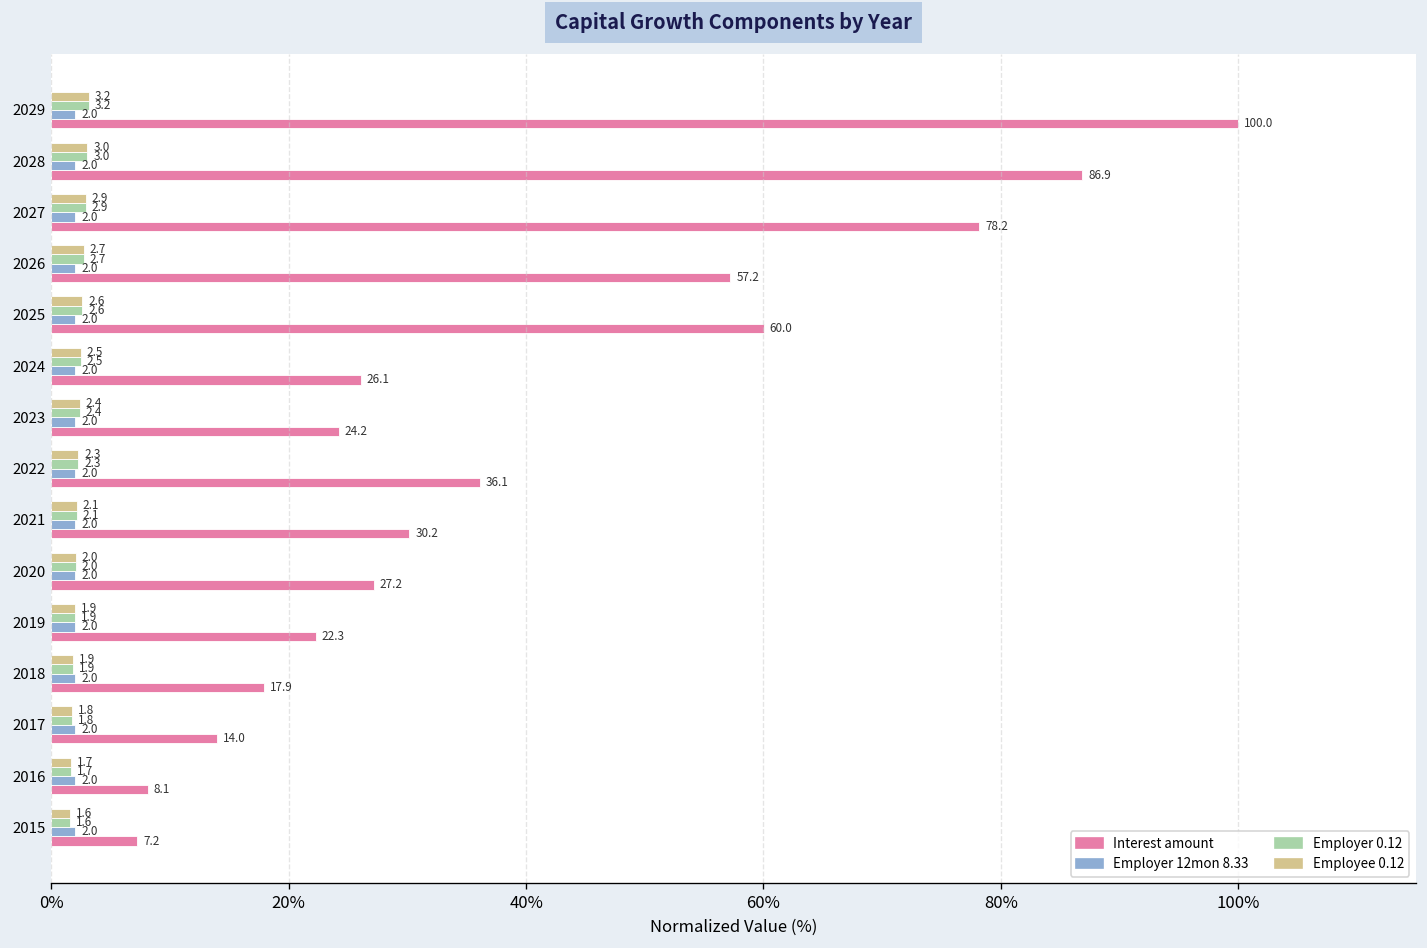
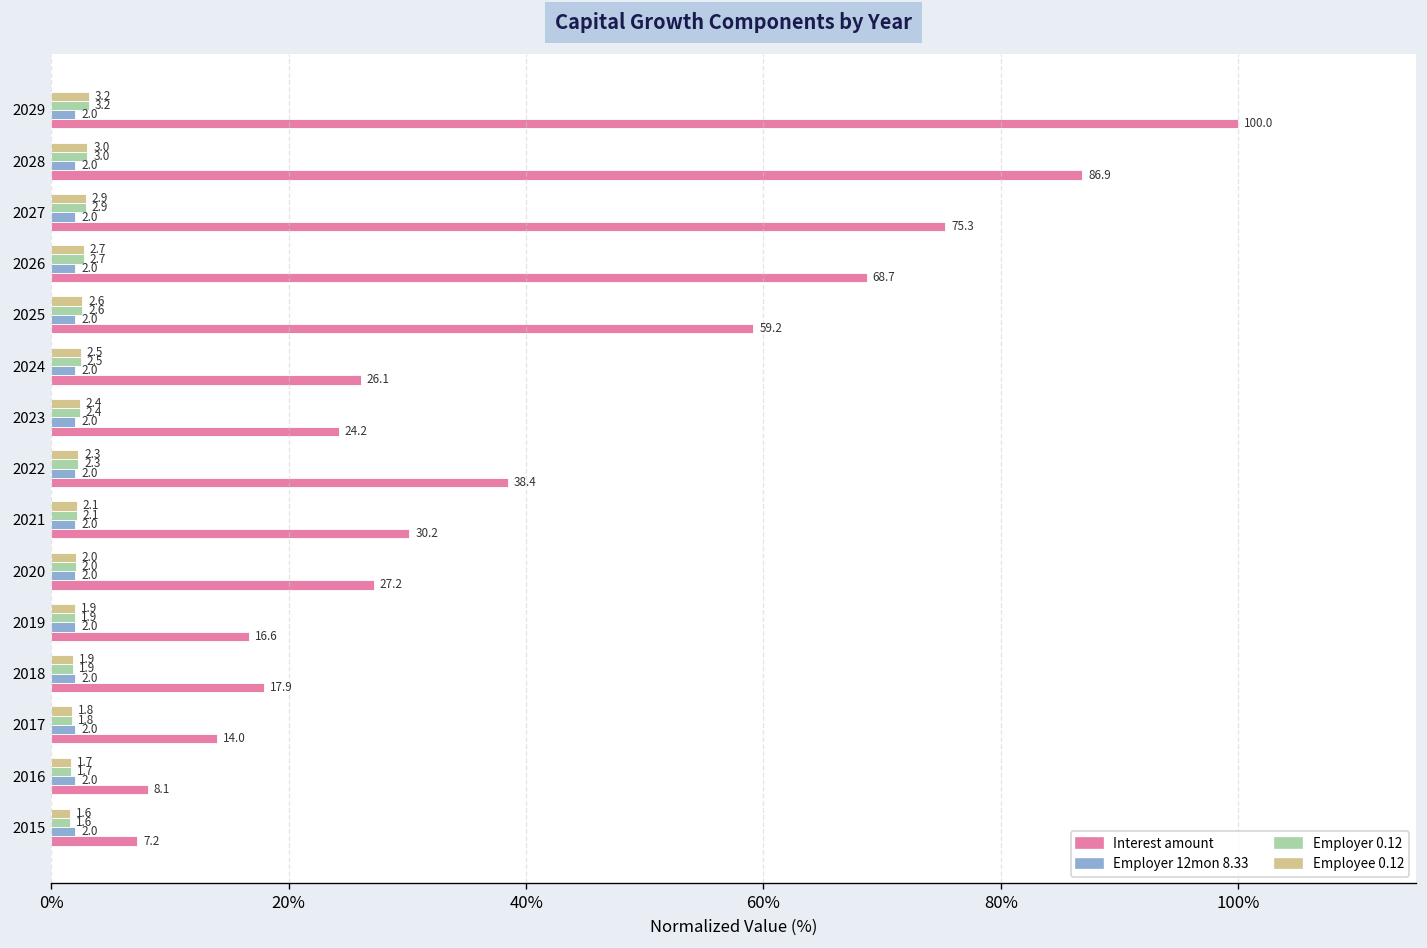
Interest amount, 2027: 78.2 -> 75.3
Interest amount, 2026: 57.2 -> 68.7
Interest amount, 2025: 60.0 -> 59.2
Interest amount, 2022: 36.1 -> 38.4
Interest amount, 2019: 22.3 -> 16.6
